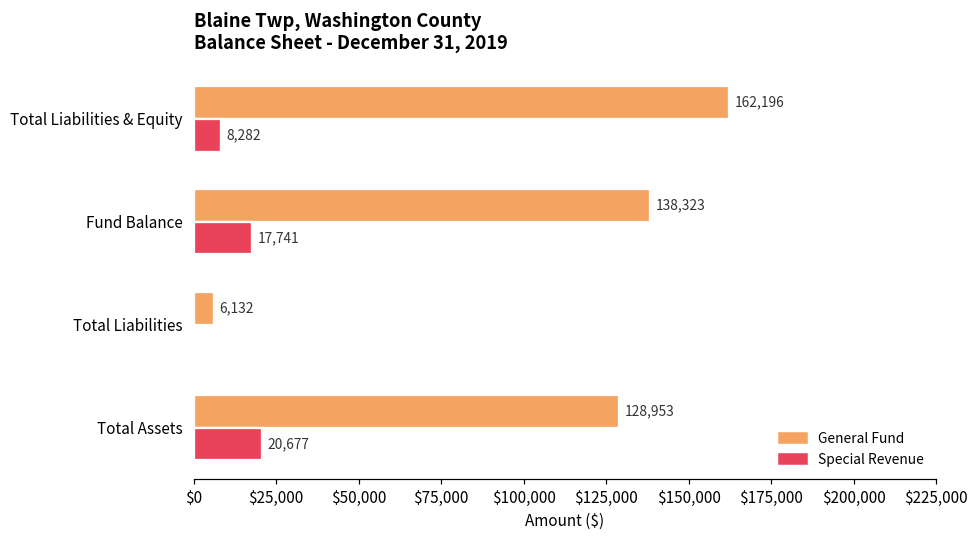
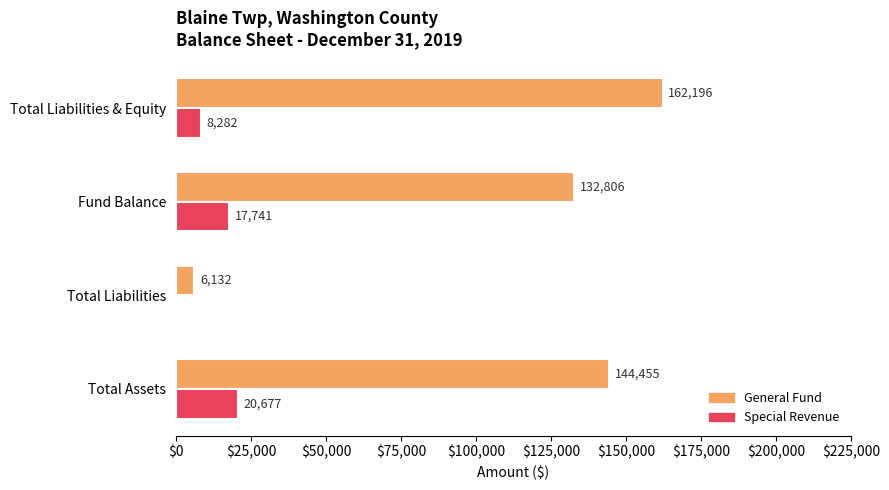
General Fund, Fund Balance: 138,323 -> 132,806
General Fund, Total Assets: 128,953 -> 144,455
